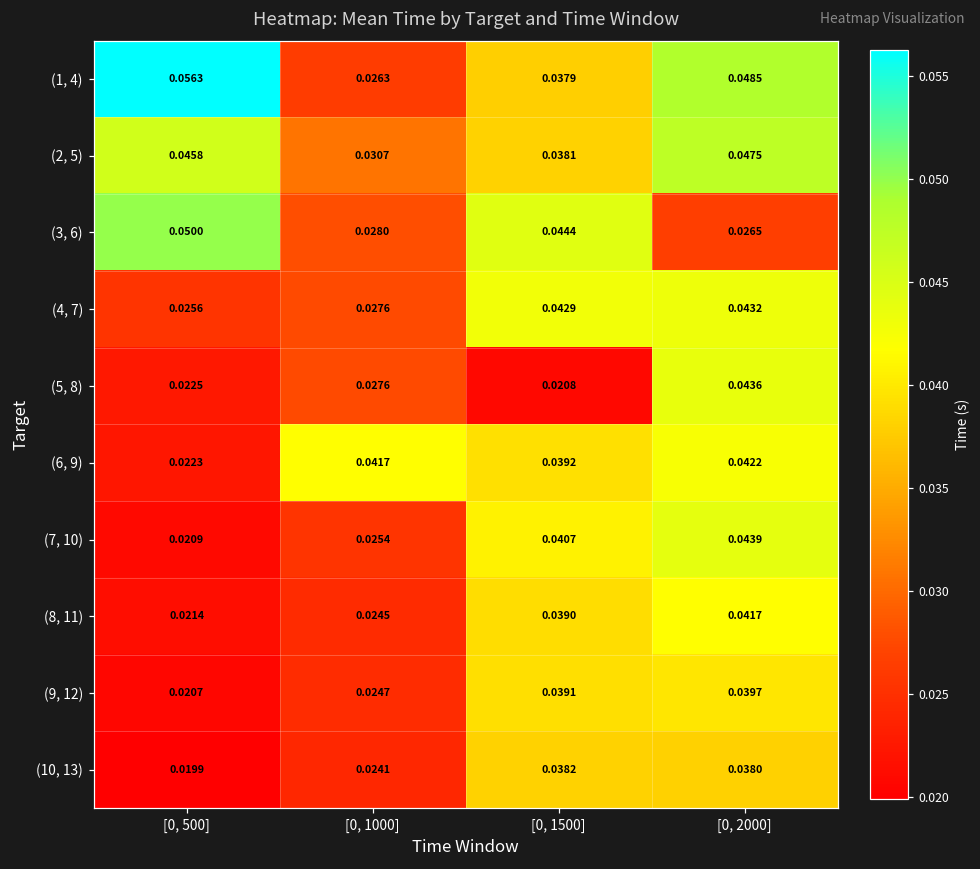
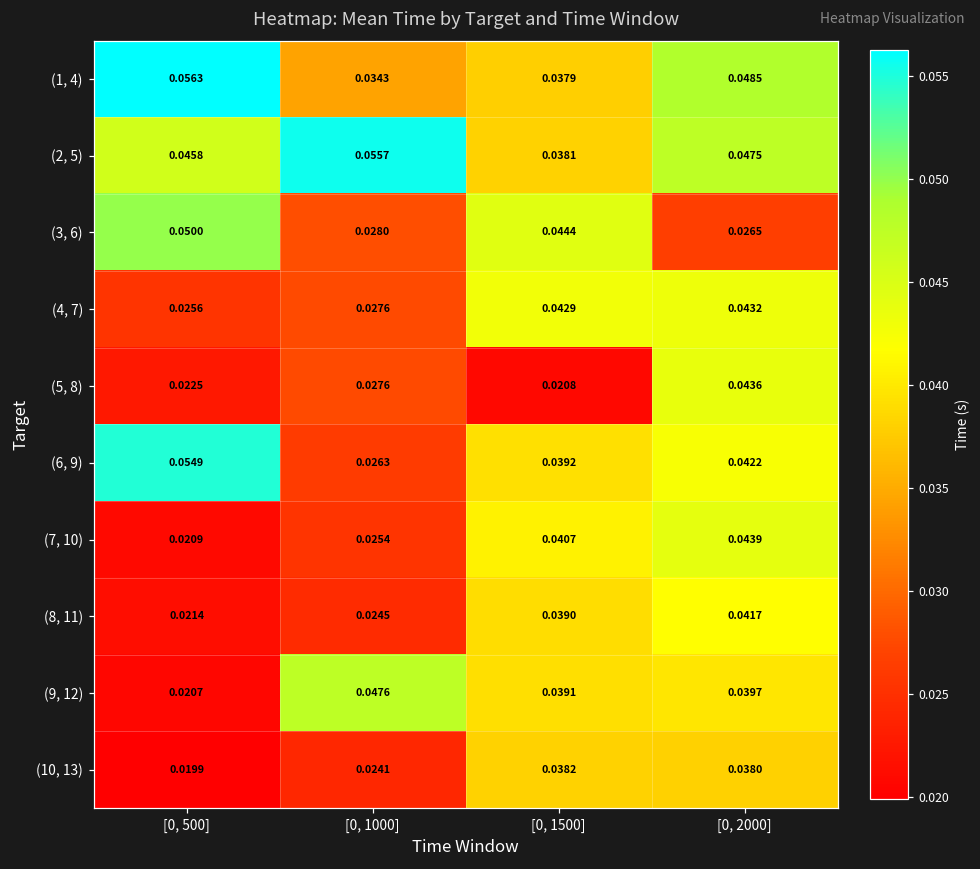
(1, 4), [0, 1000]: 0.0263 -> 0.0343
(2, 5), [0, 1000]: 0.0307 -> 0.0557
(6, 9), [0, 500]: 0.0223 -> 0.0549
(6, 9), [0, 1000]: 0.0417 -> 0.0263
(9, 12), [0, 1000]: 0.0247 -> 0.0476
